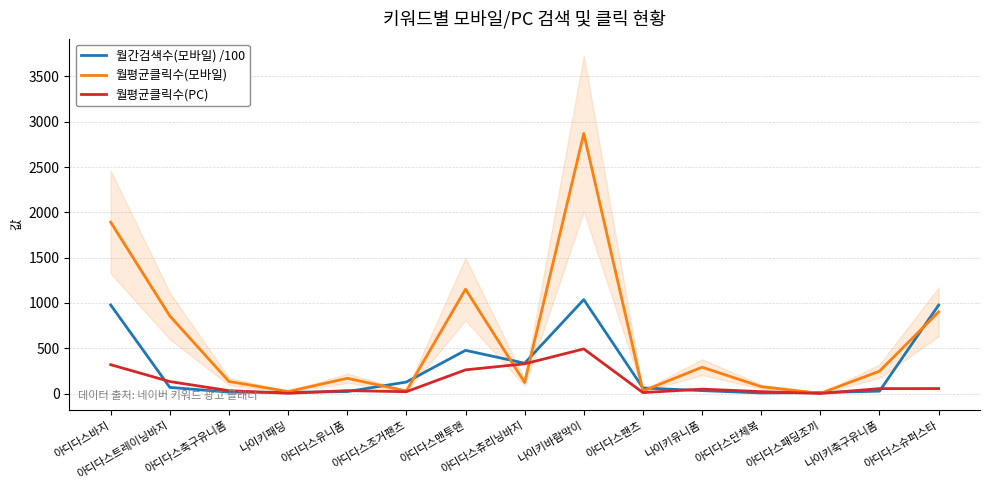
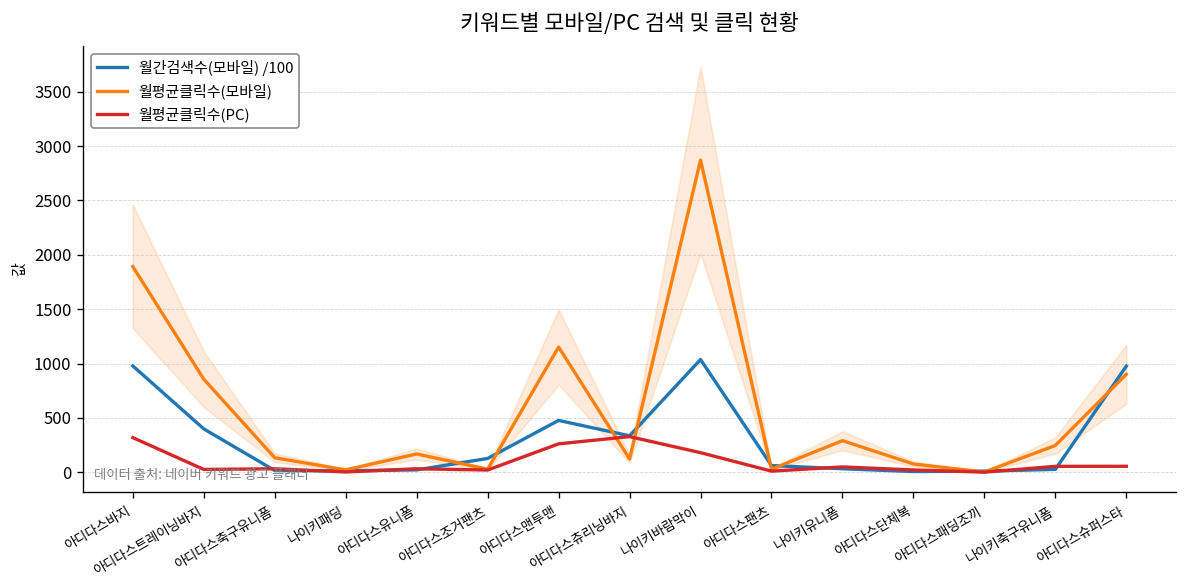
월간검색수(모바일) /100, 아디다스트레이닝바지: 100 -> 400
월평균클릭수(PC), 아디다스트레이닝바지: 100 -> 0
월평균클릭수(PC), 나이키바람막이: 500 -> 200
